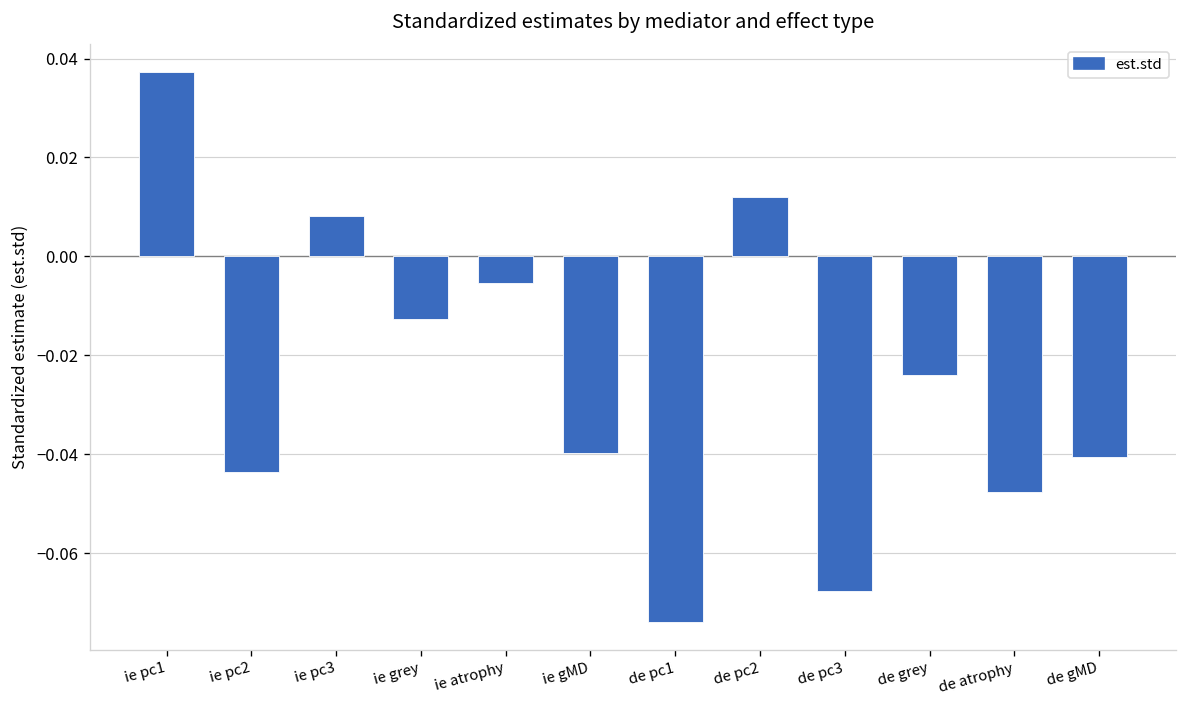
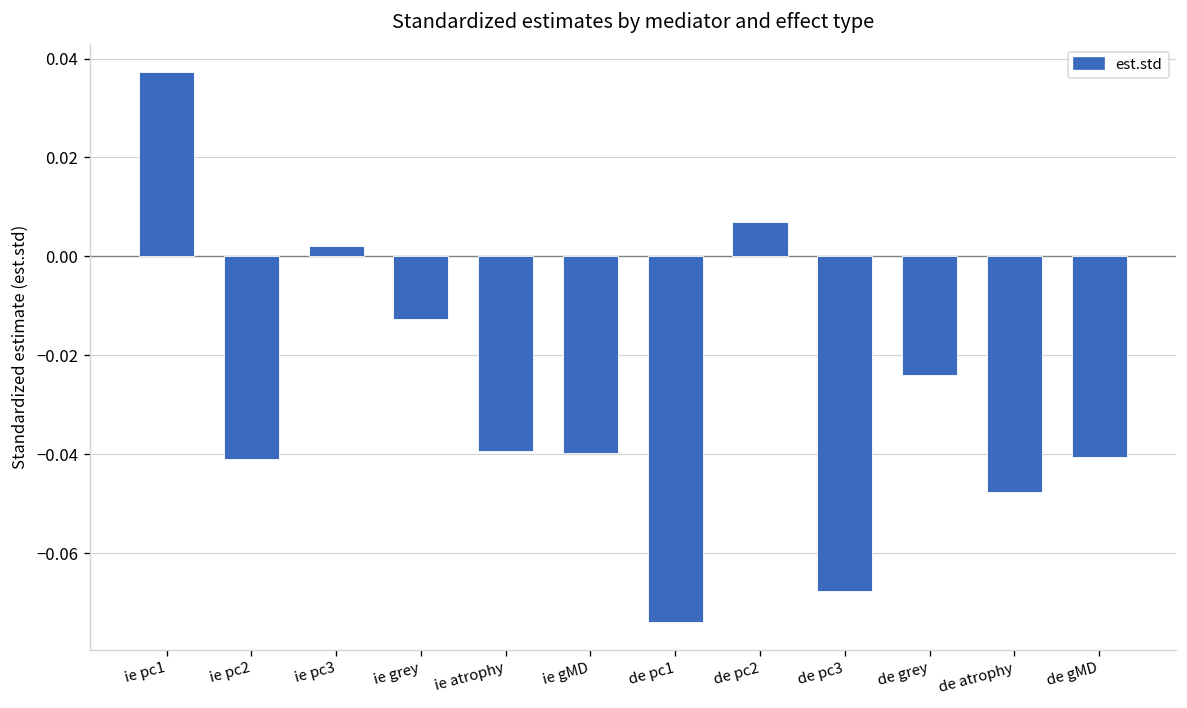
ie pc2: -0.044 -> -0.041
ie pc3: 0.008 -> 0.002
ie atrophy: -0.005 -> -0.039
de pc2: 0.012 -> 0.007
